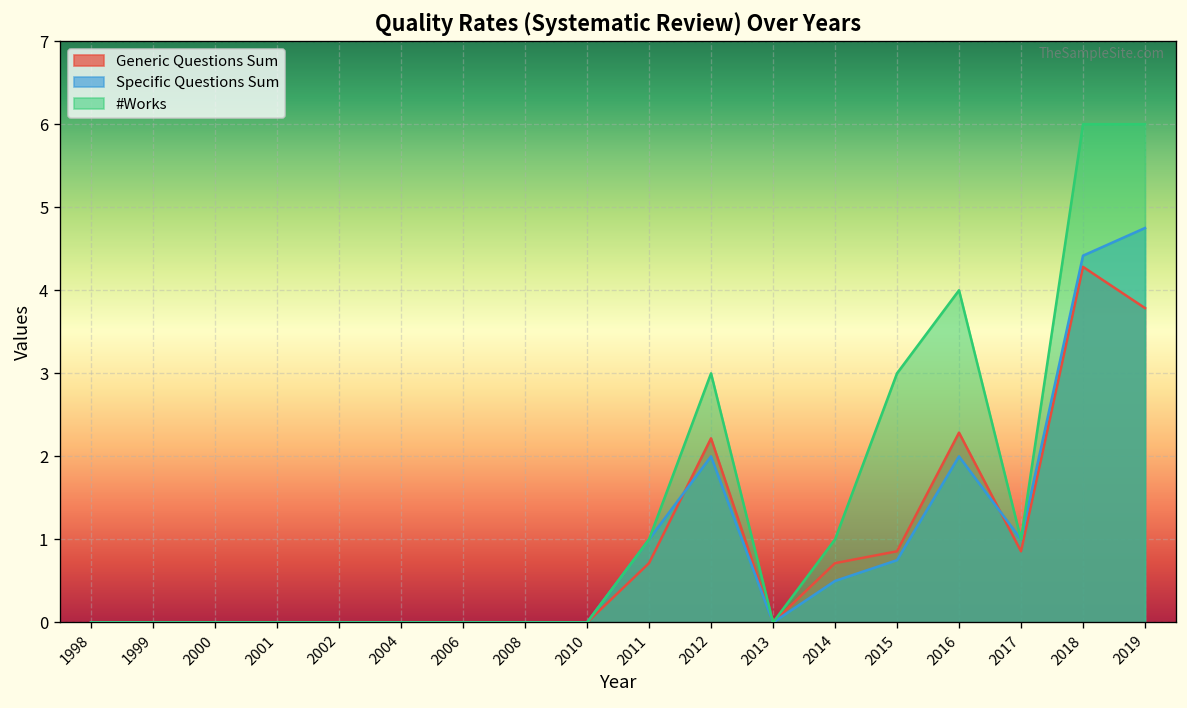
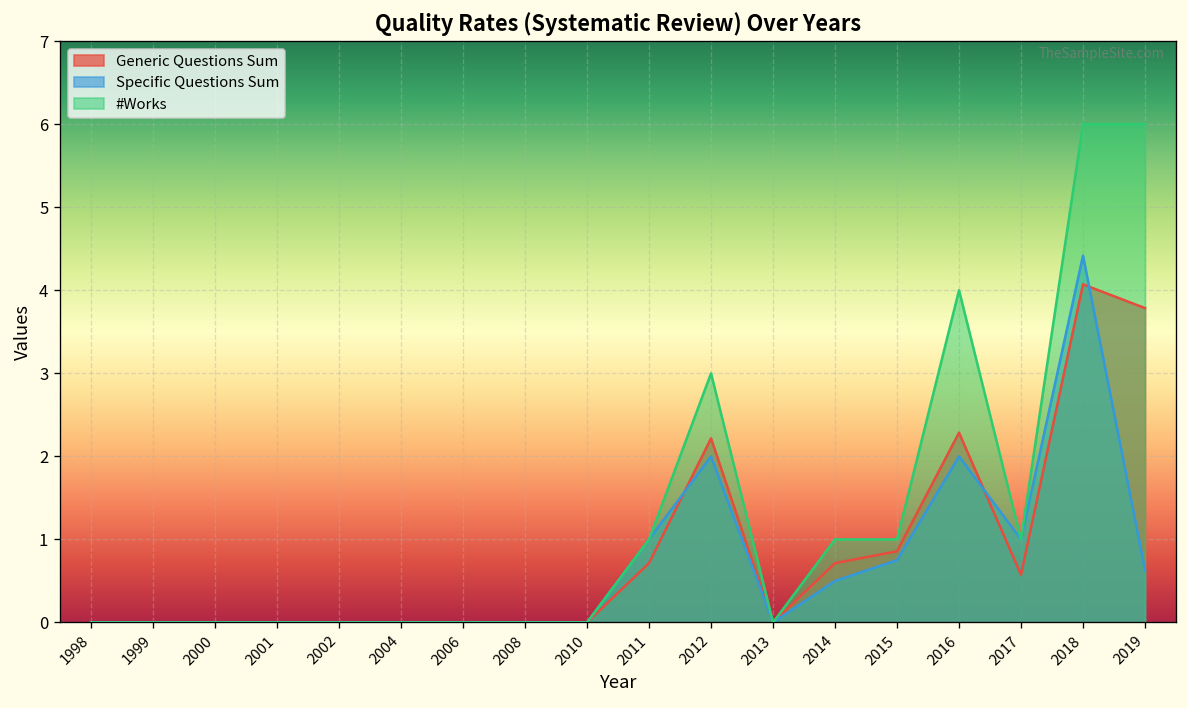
#Works, 2015: 3 -> 1
Generic Questions Sum, 2017: 0.9 -> 0.6
Generic Questions Sum, 2018: 4.3 -> 4.1
Specific Questions Sum, 2019: 4.8 -> 0.6
